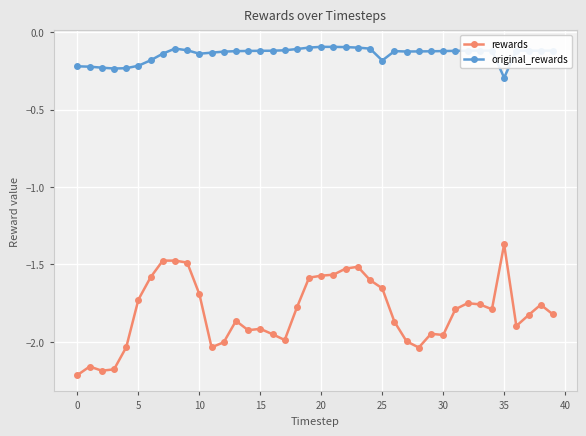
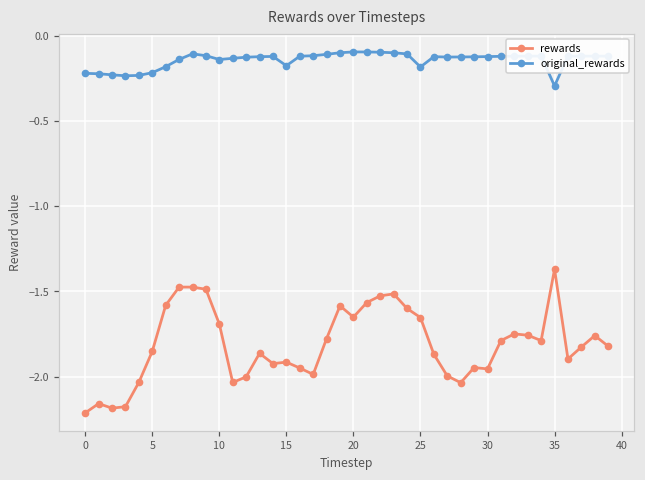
rewards, 5: -1.73 -> -1.85
original_rewards, 15: -0.12 -> -0.18
rewards, 20: -1.57 -> -1.65
